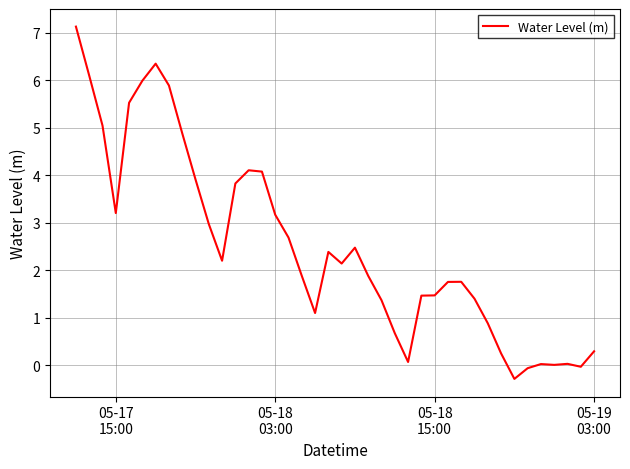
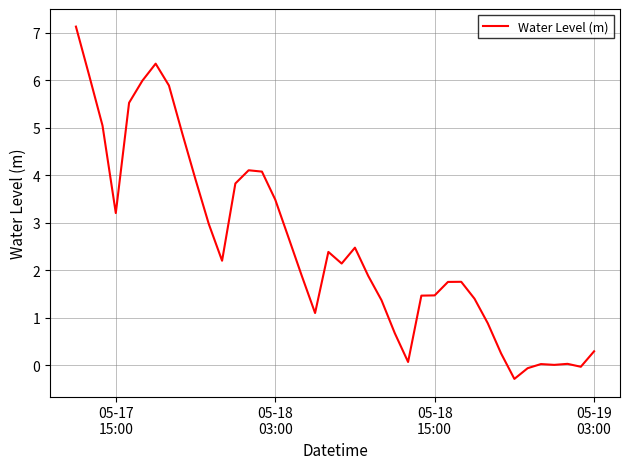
05-18 03:00: 3.2 -> 3.5
